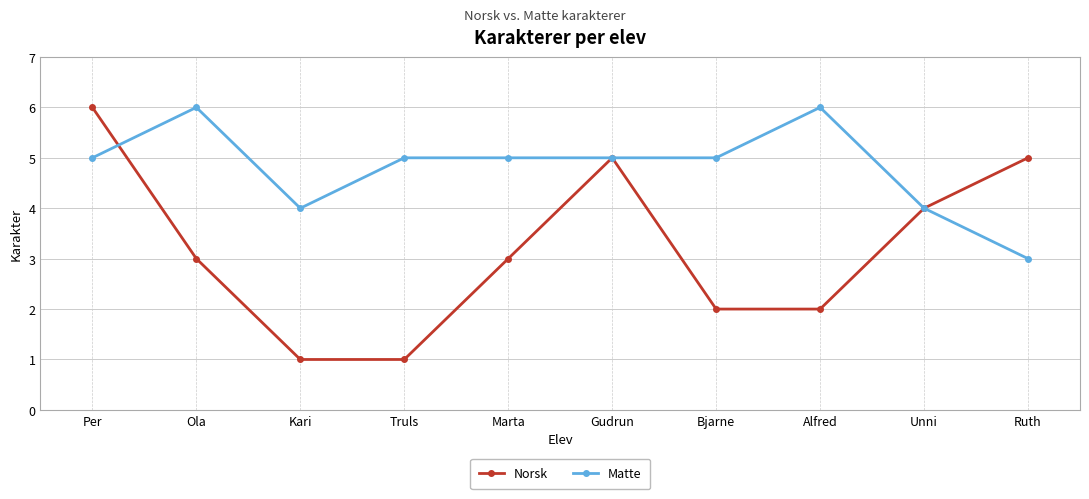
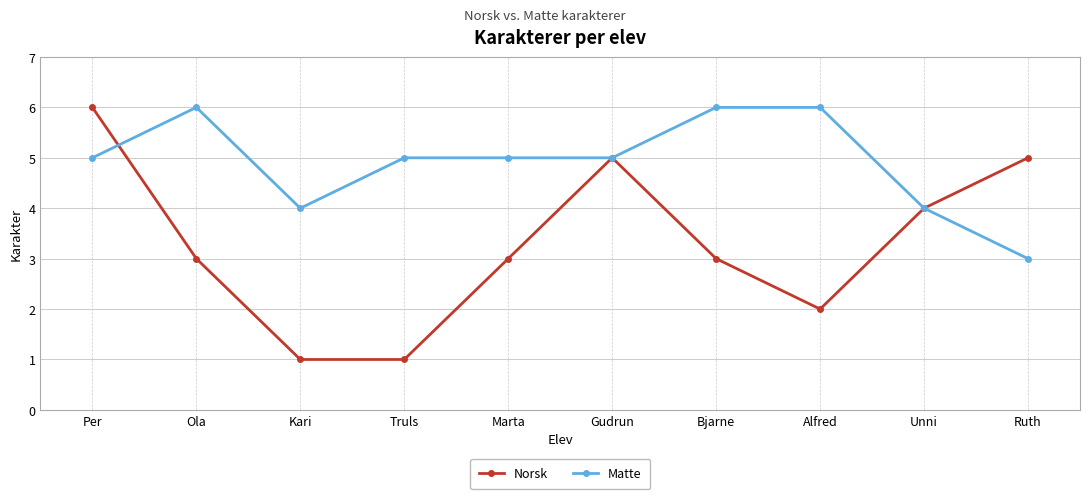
Norsk, Bjarne: 2 -> 3
Matte, Bjarne: 5 -> 6
